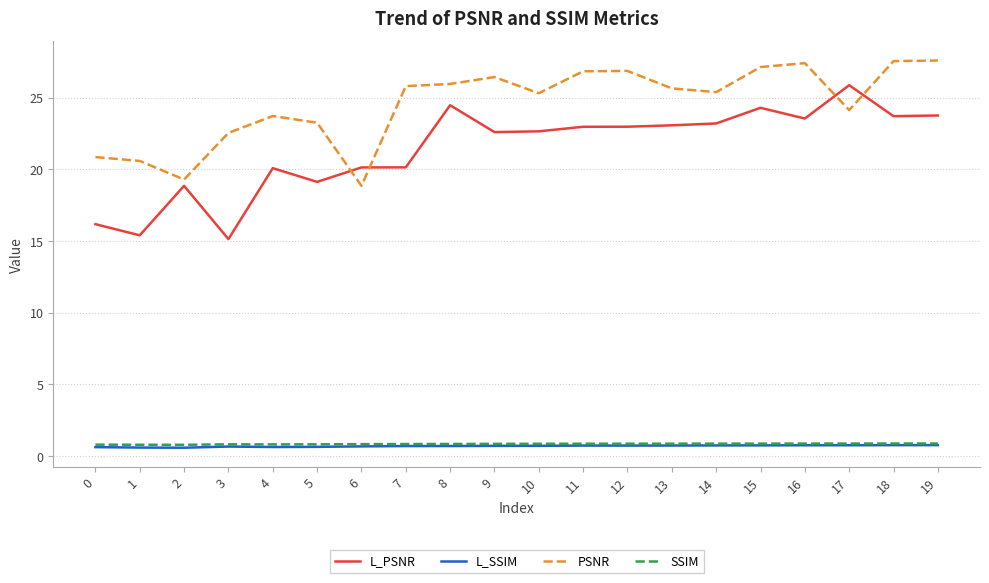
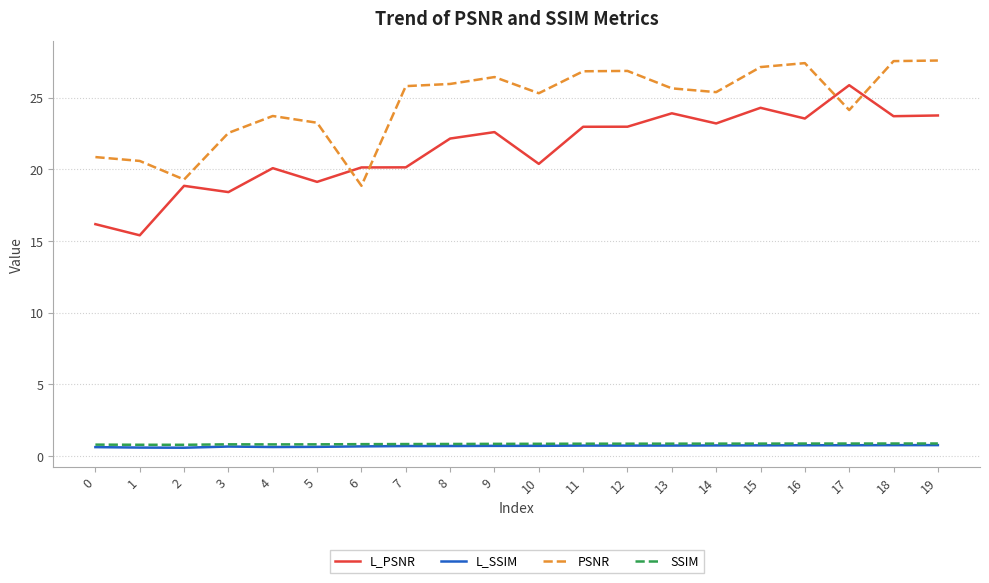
L_PSNR, 3: 15.1 -> 18.4
L_PSNR, 8: 24.5 -> 22.1
L_PSNR, 10: 22.7 -> 20.4
L_PSNR, 13: 23.1 -> 23.9
